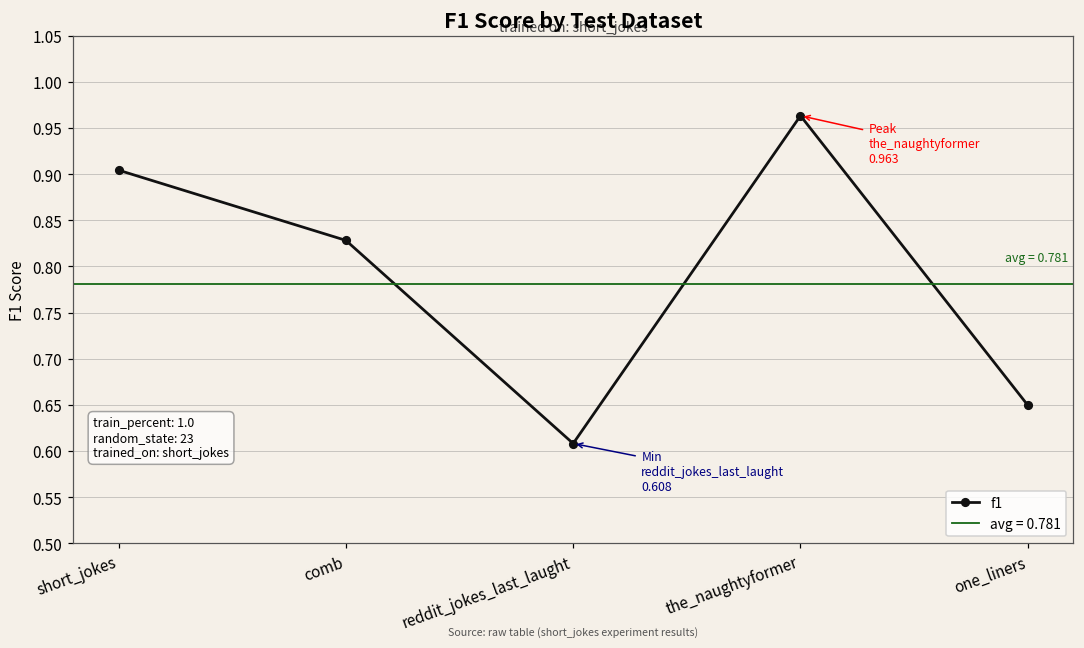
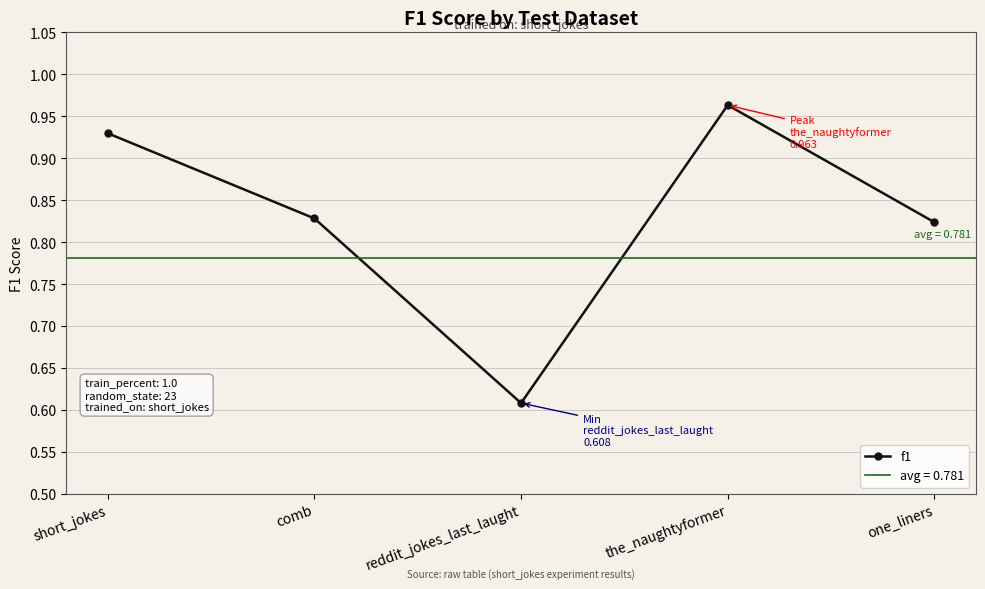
short_jokes: 0.90 -> 0.93
one_liners: 0.65 -> 0.82
